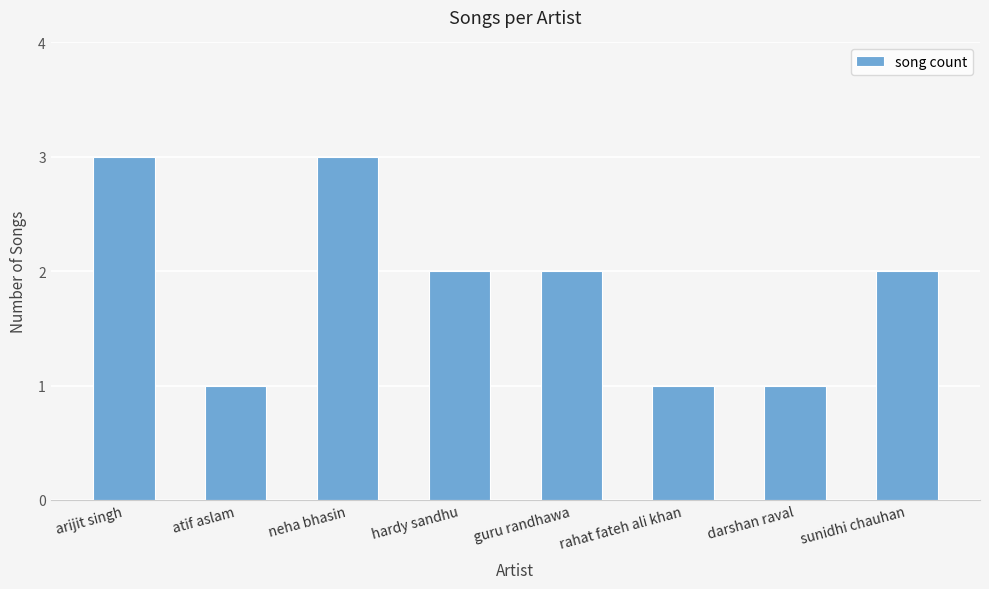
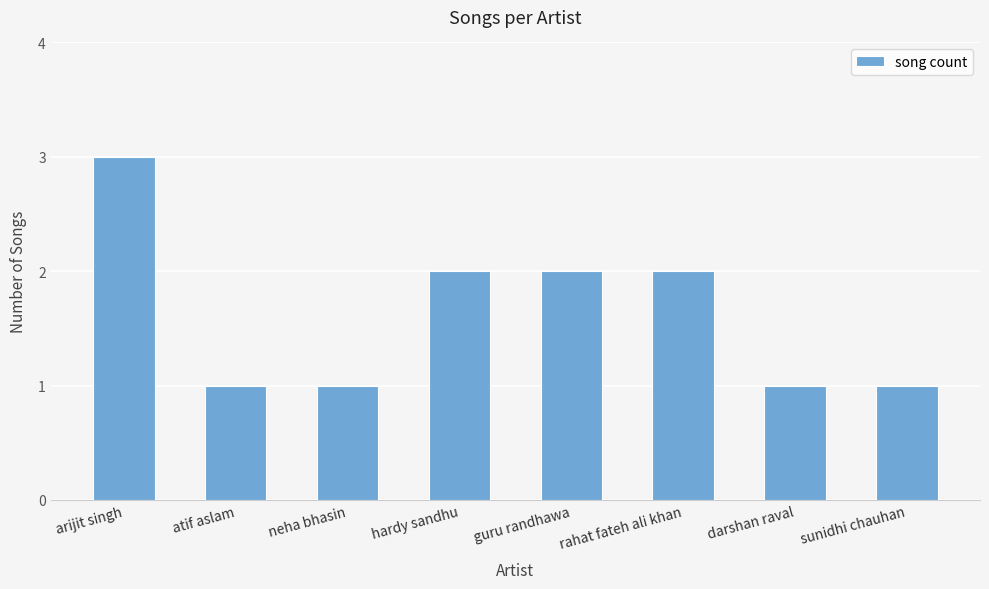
neha bhasin: 3 -> 1
rahat fateh ali khan: 1 -> 2
sunidhi chauhan: 2 -> 1
